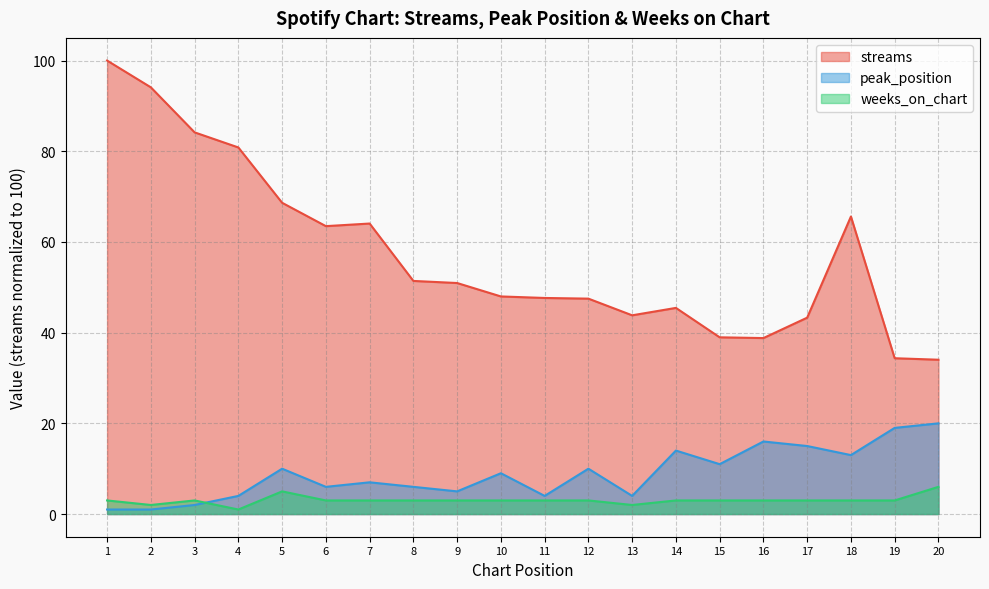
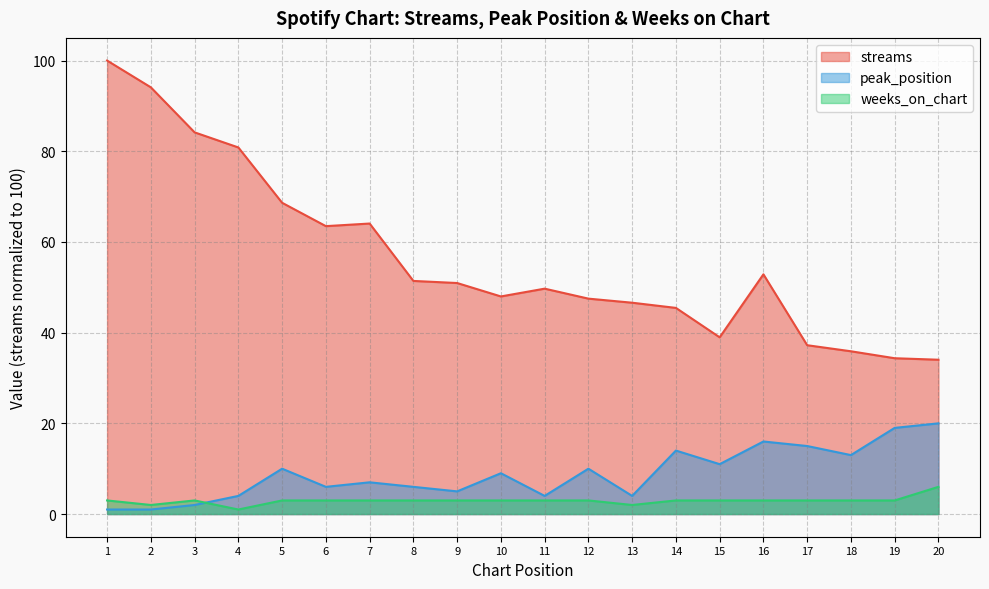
weeks_on_chart, 5: 5 -> 3
streams, 11: 48 -> 50
streams, 13: 44 -> 47
streams, 16: 39 -> 53
streams, 17: 43 -> 37
streams, 18: 66 -> 36
